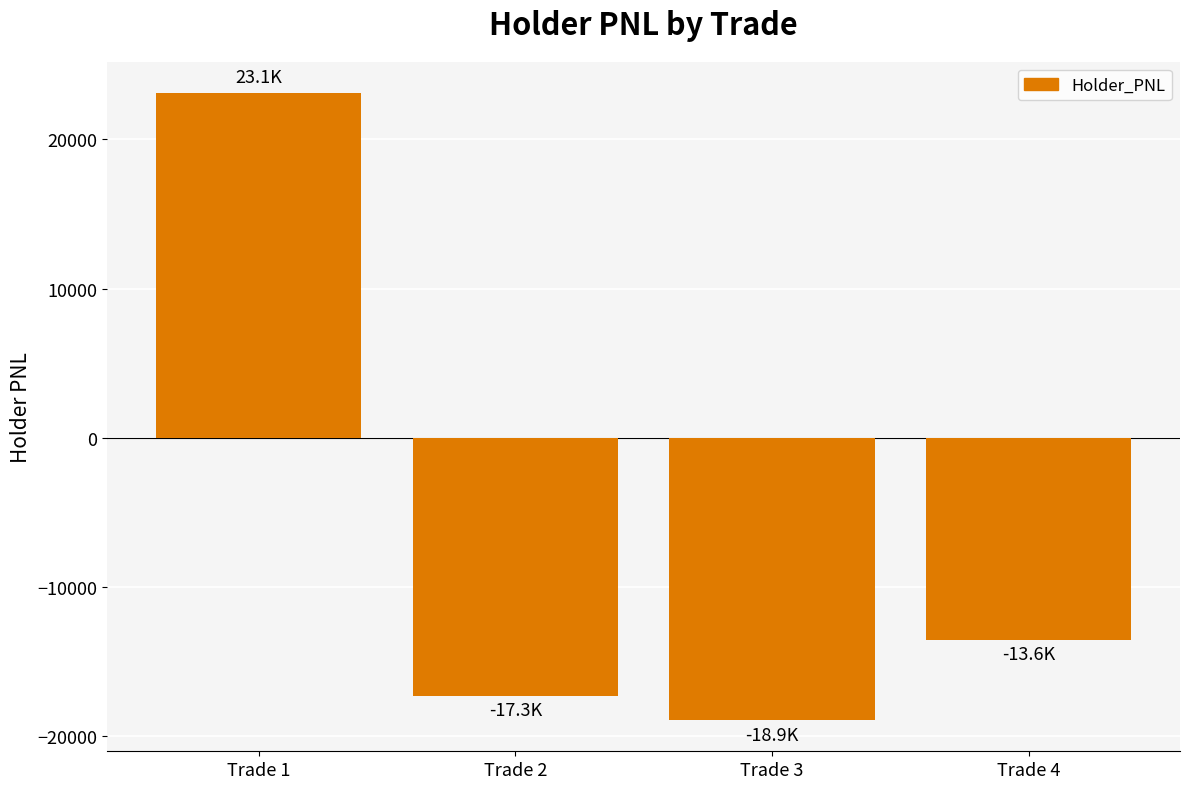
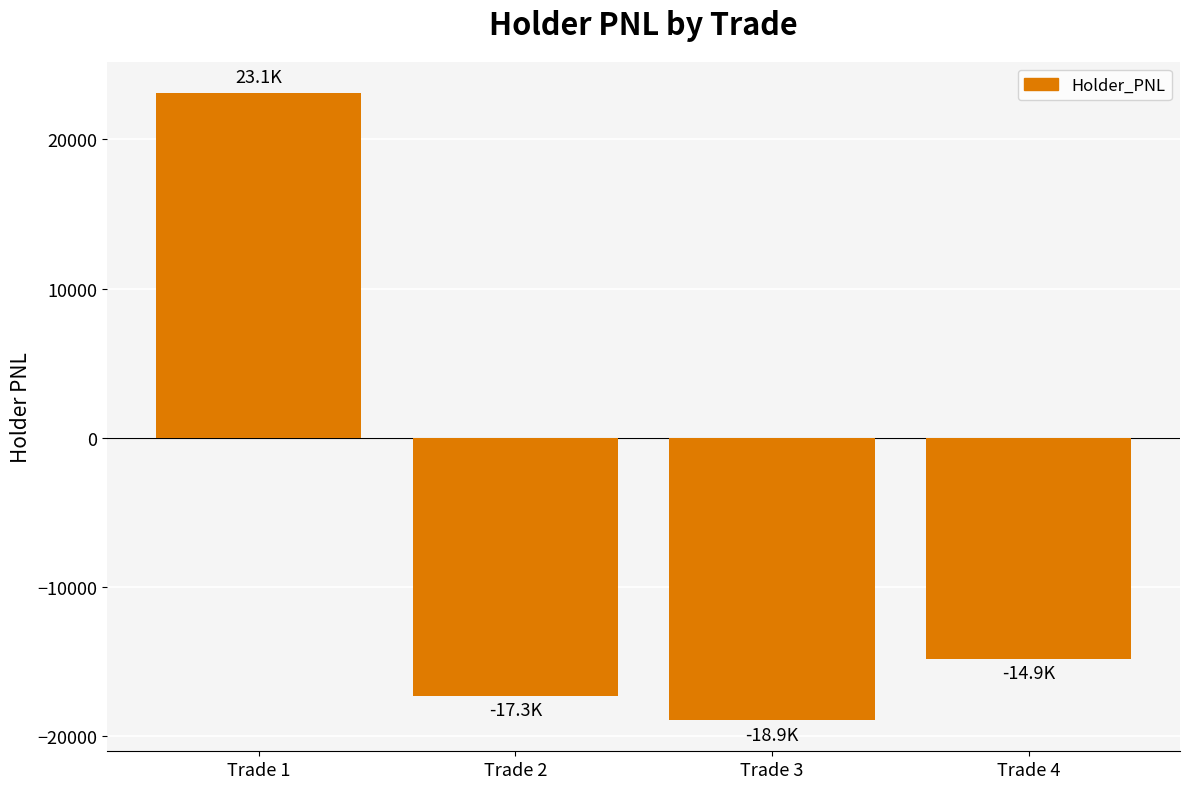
Trade 4: -13.6K -> -14.9K
